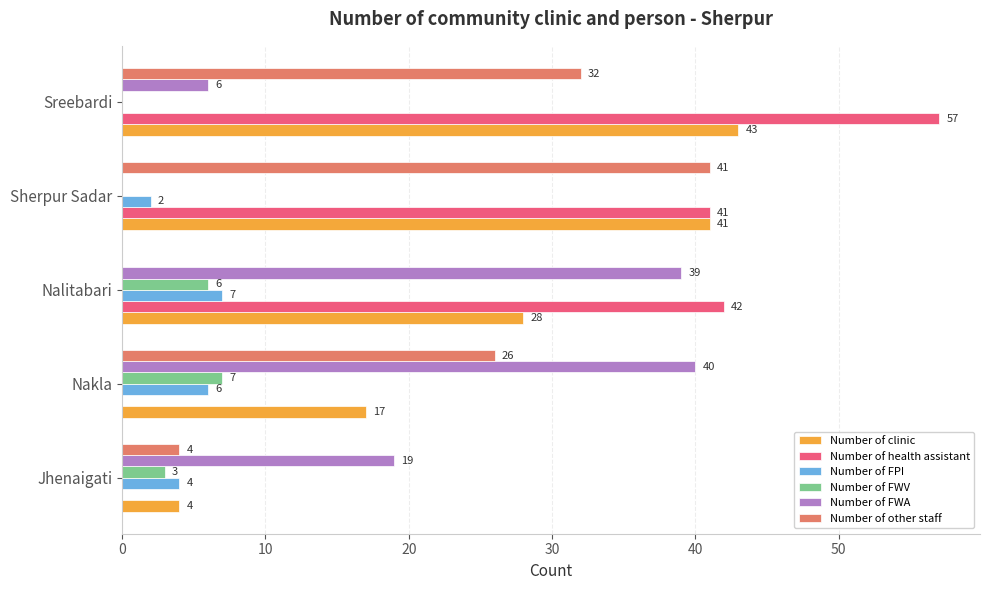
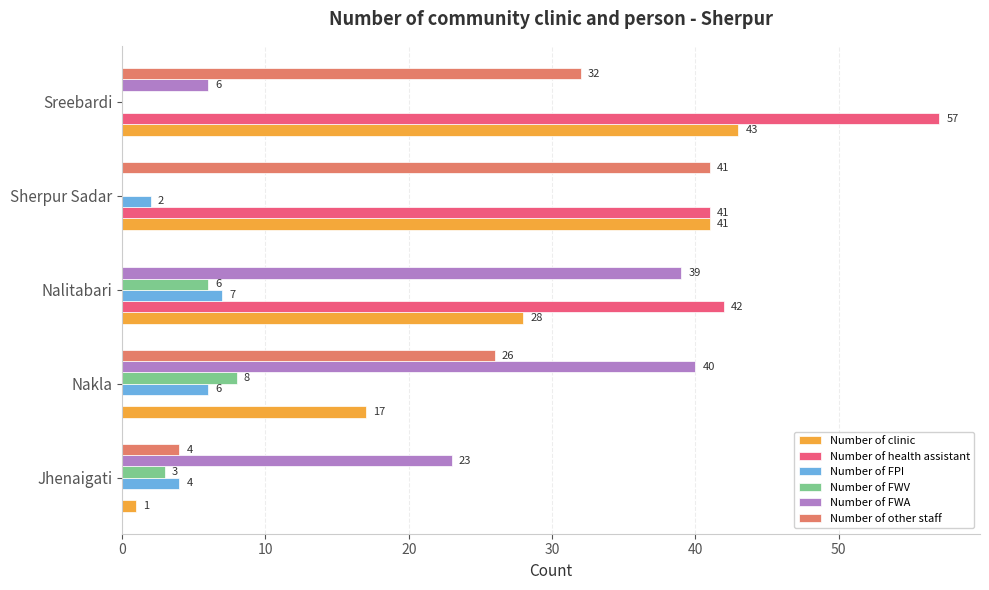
Number of FWV, Nakla: 7 -> 8
Number of FWA, Jhenaigati: 19 -> 23
Number of clinic, Jhenaigati: 4 -> 1
